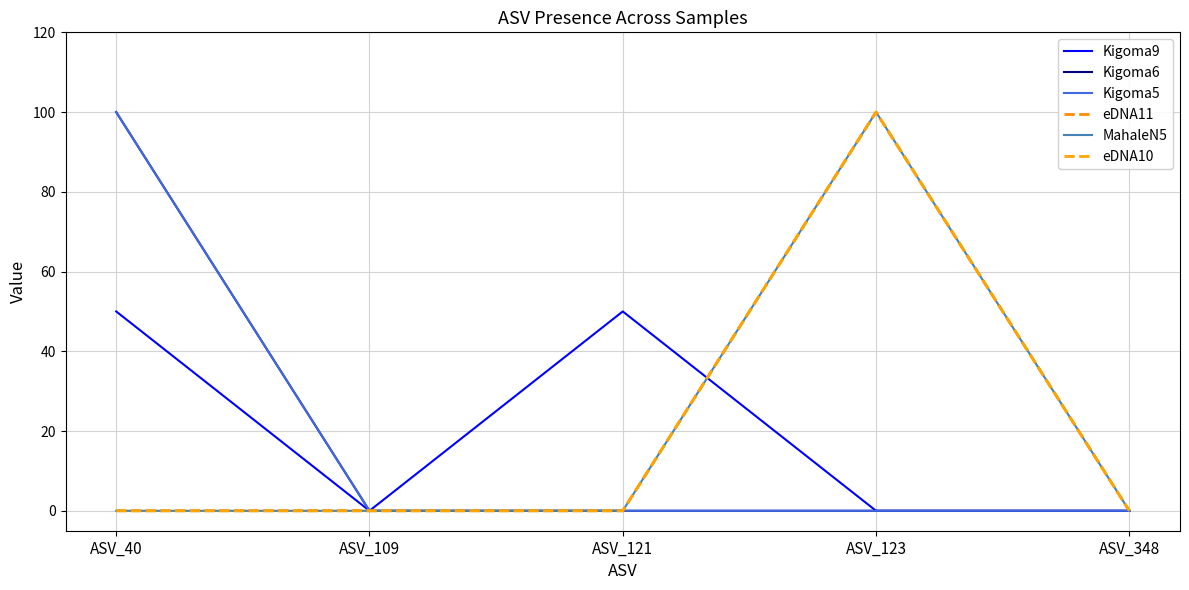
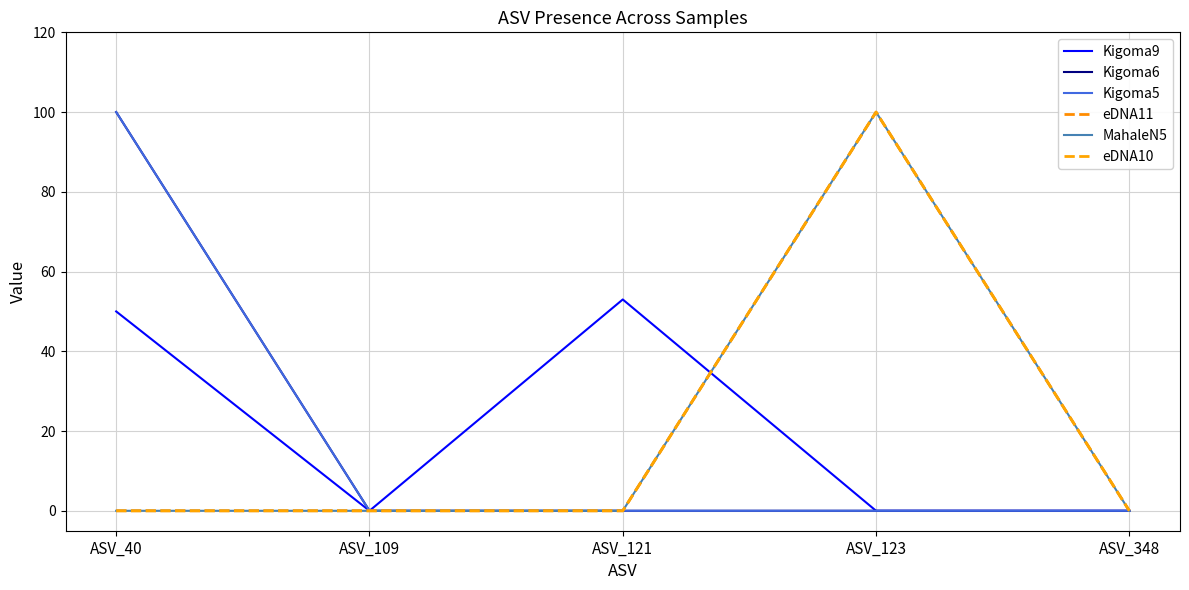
Kigoma9, ASV_121: 50 -> 53
